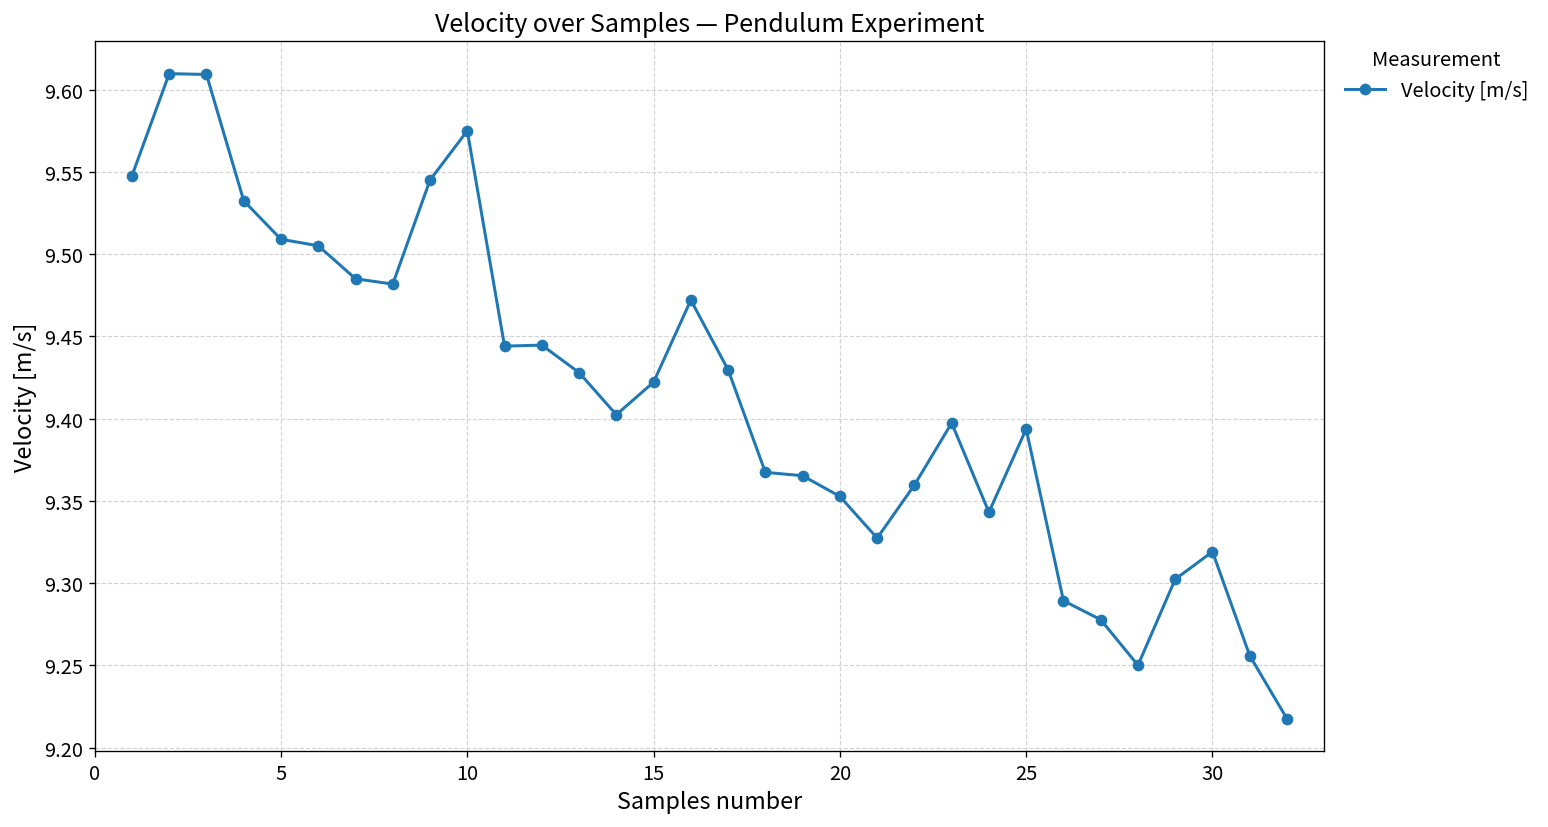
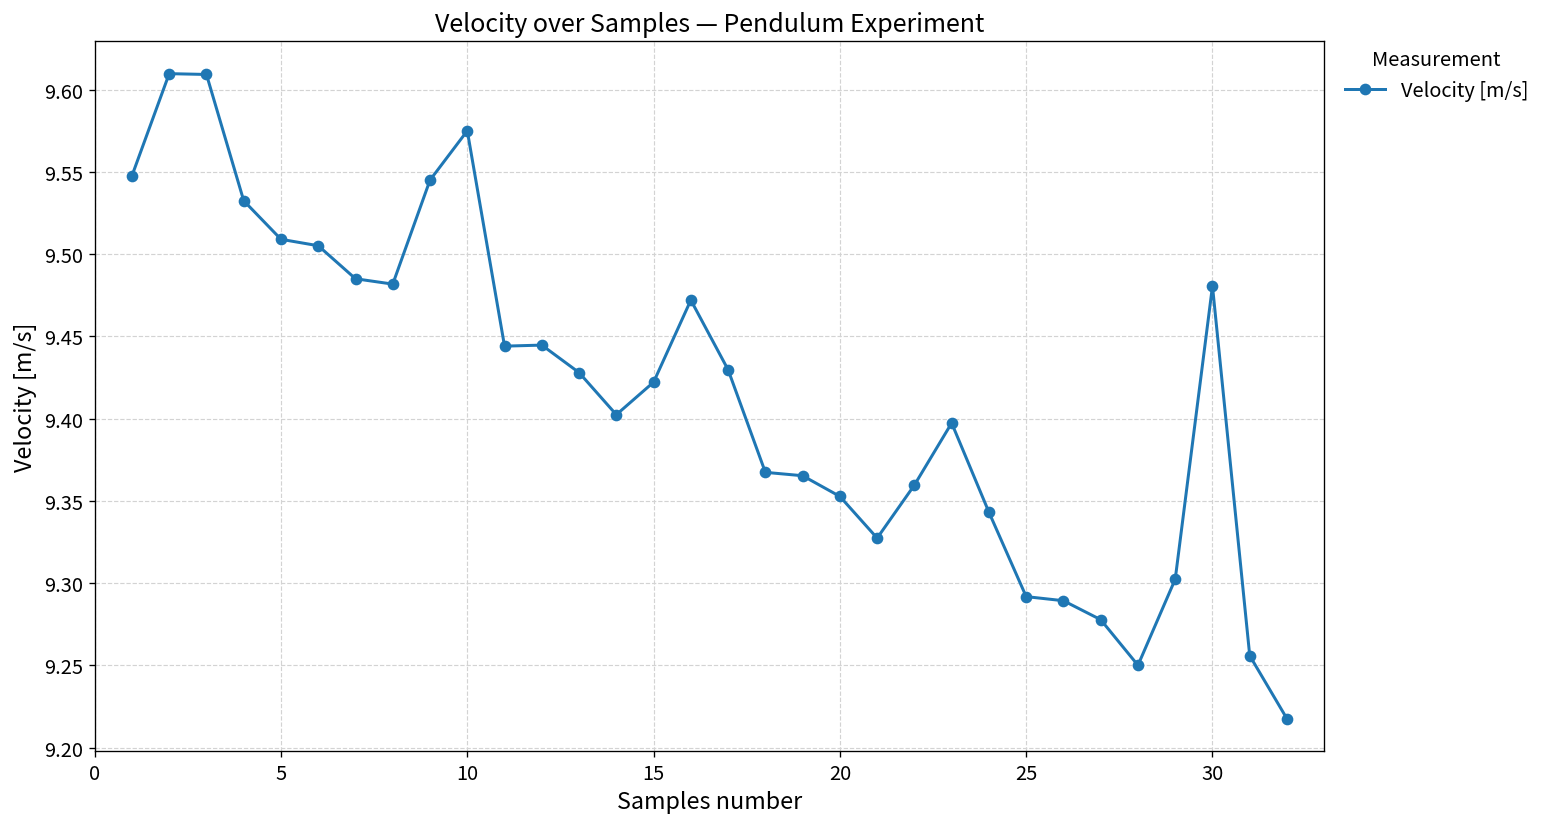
25: 9.394 -> 9.292
30: 9.319 -> 9.481
